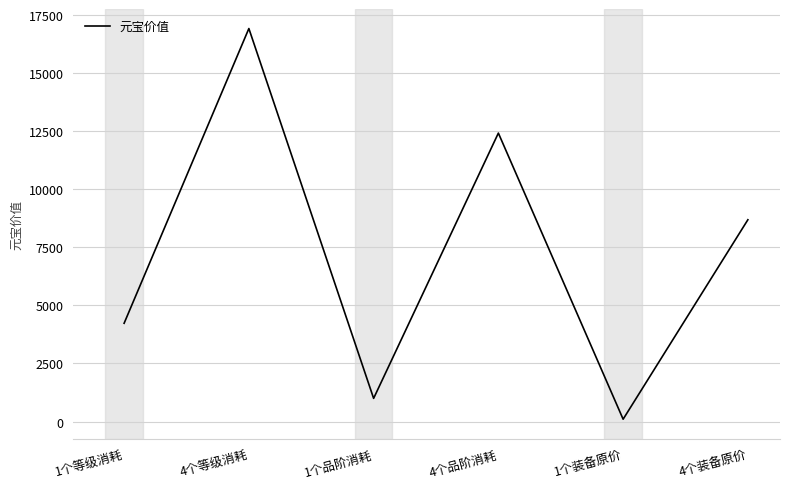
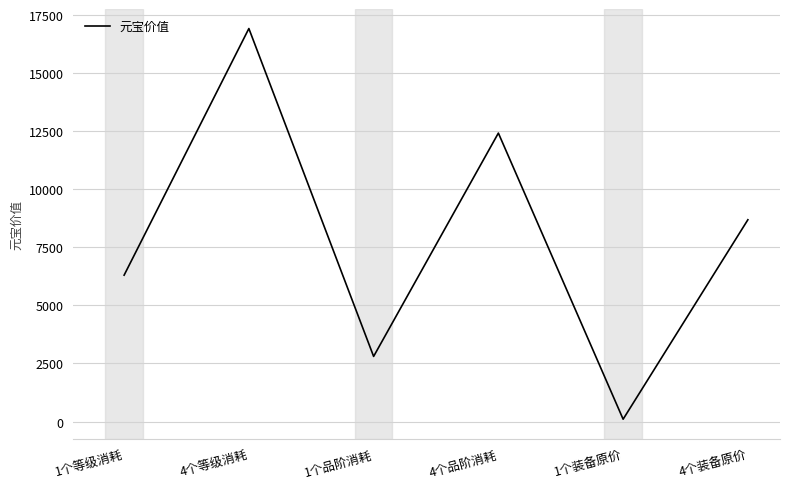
1个等级消耗: 4200 -> 6300
1个品阶消耗: 1000 -> 2800
